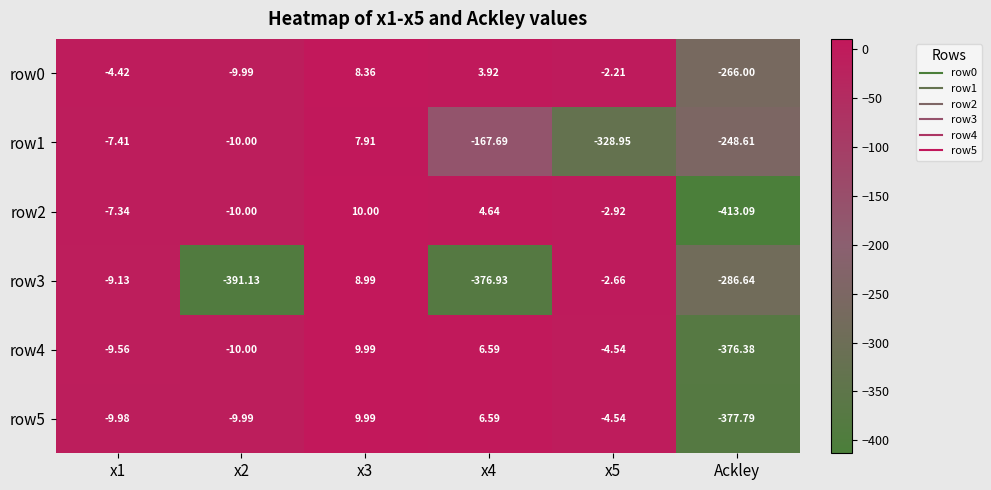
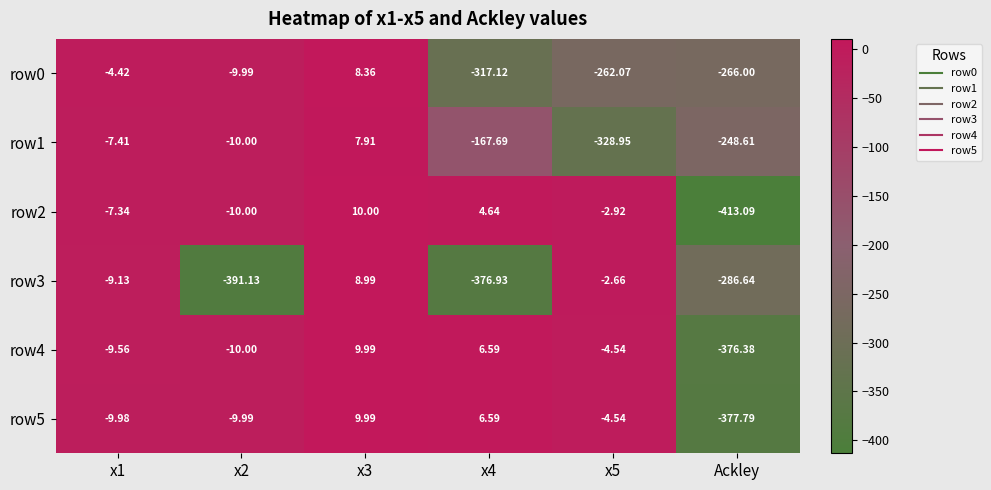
row0, x4: 3.92 -> -317.12
row0, x5: -2.21 -> -262.07
